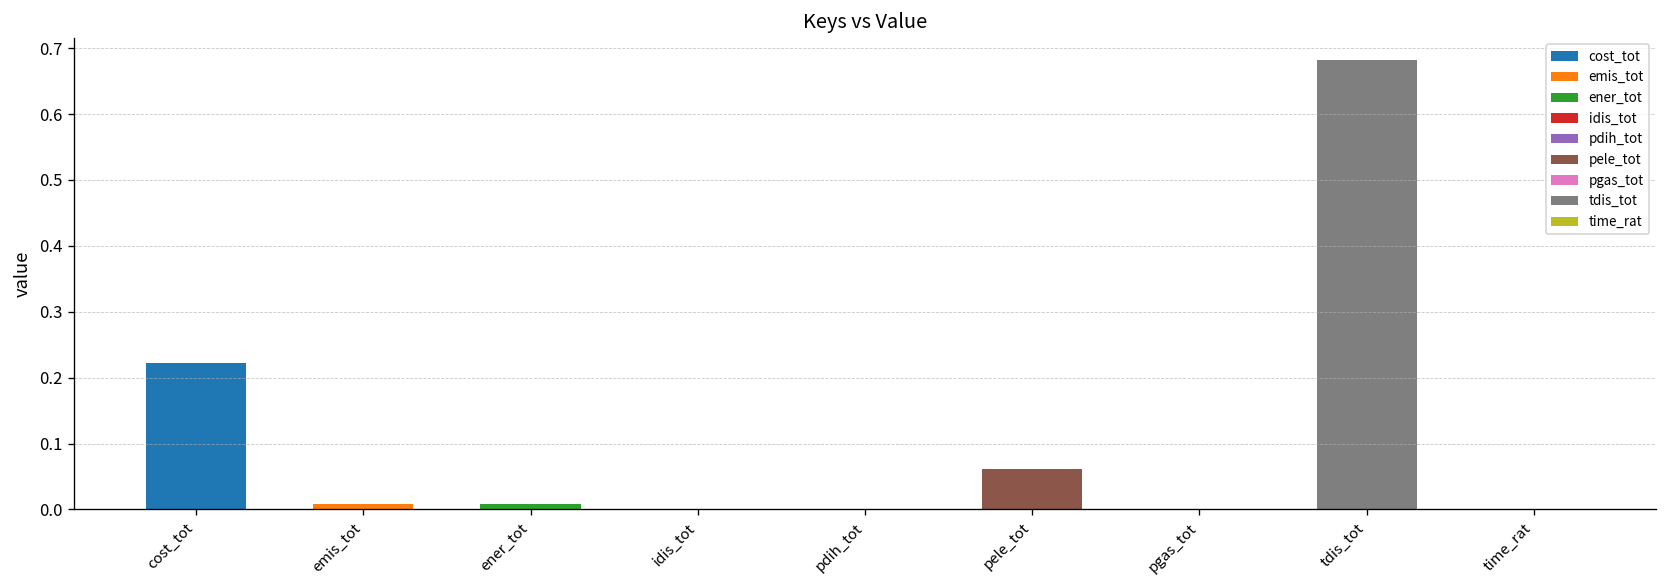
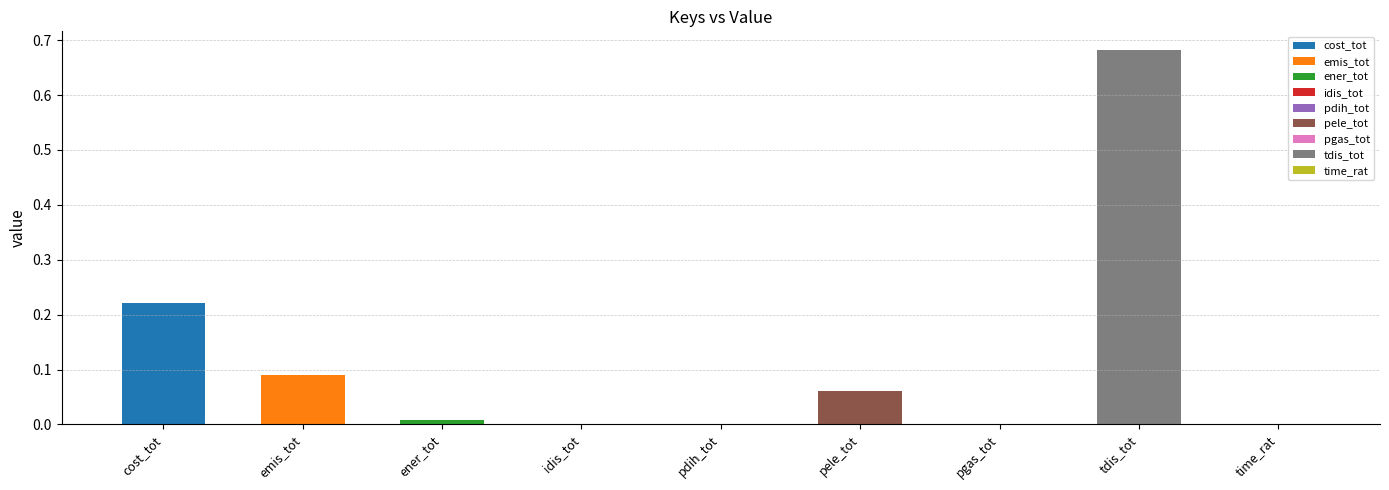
emis_tot: 0.01 -> 0.09
